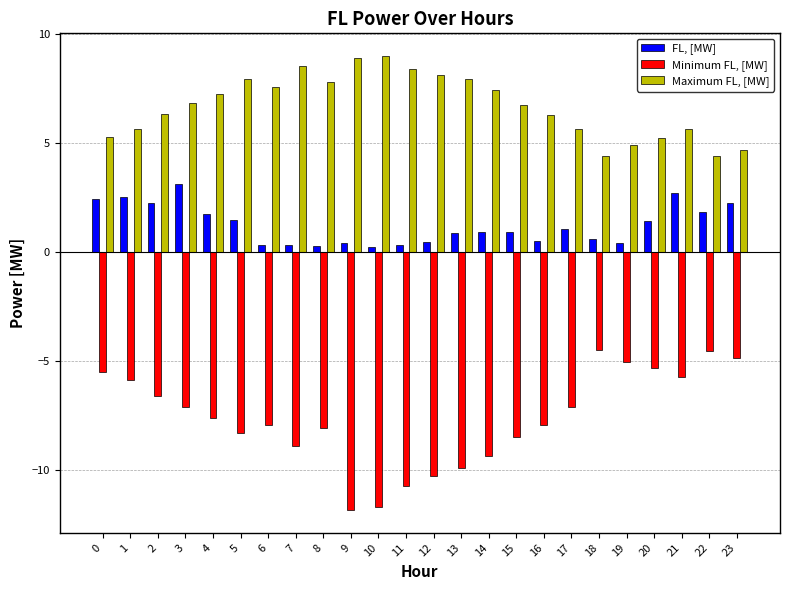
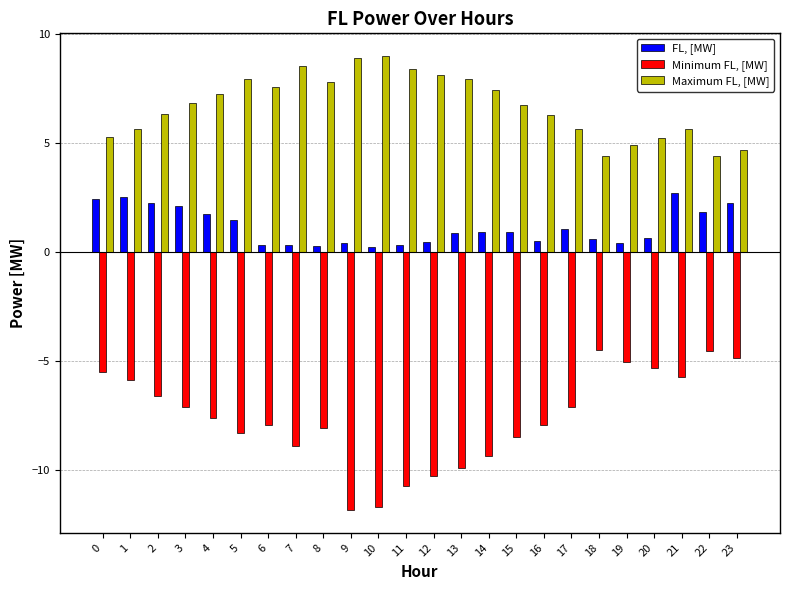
FL, [MW], 3: 3.1 -> 2.1
FL, [MW], 20: 1.4 -> 0.7
